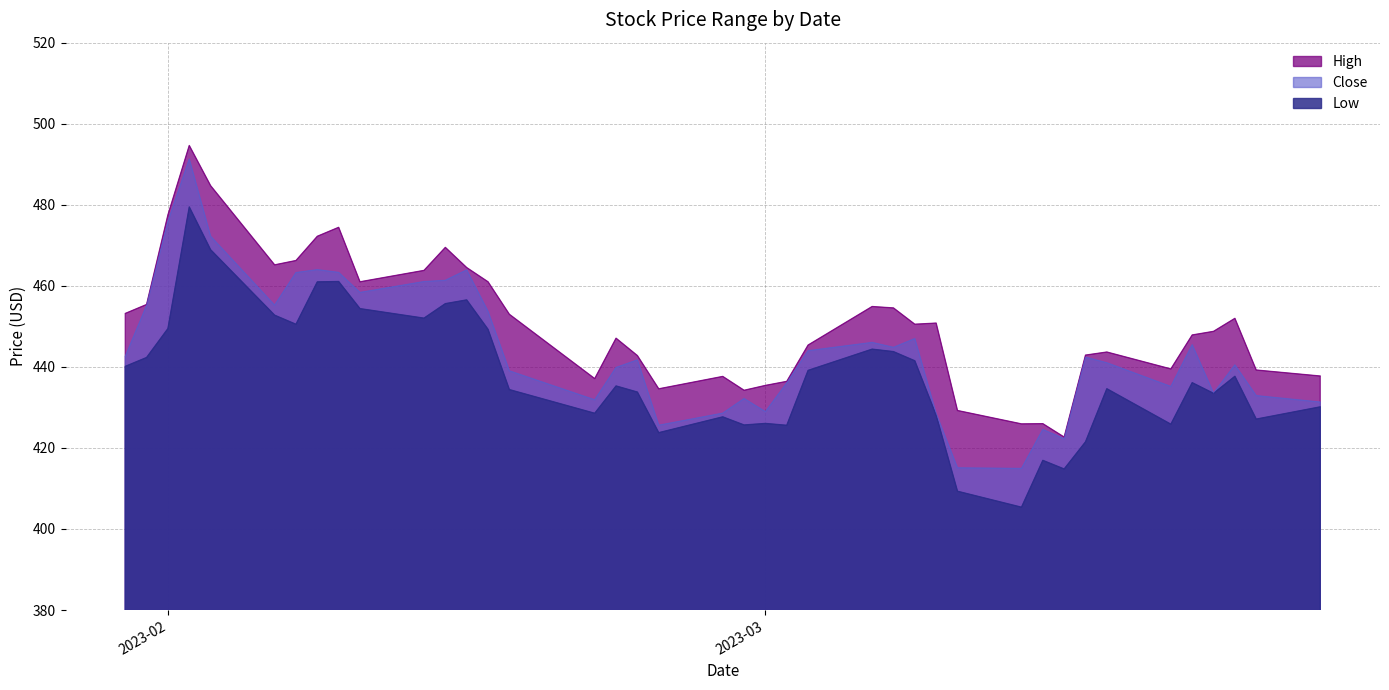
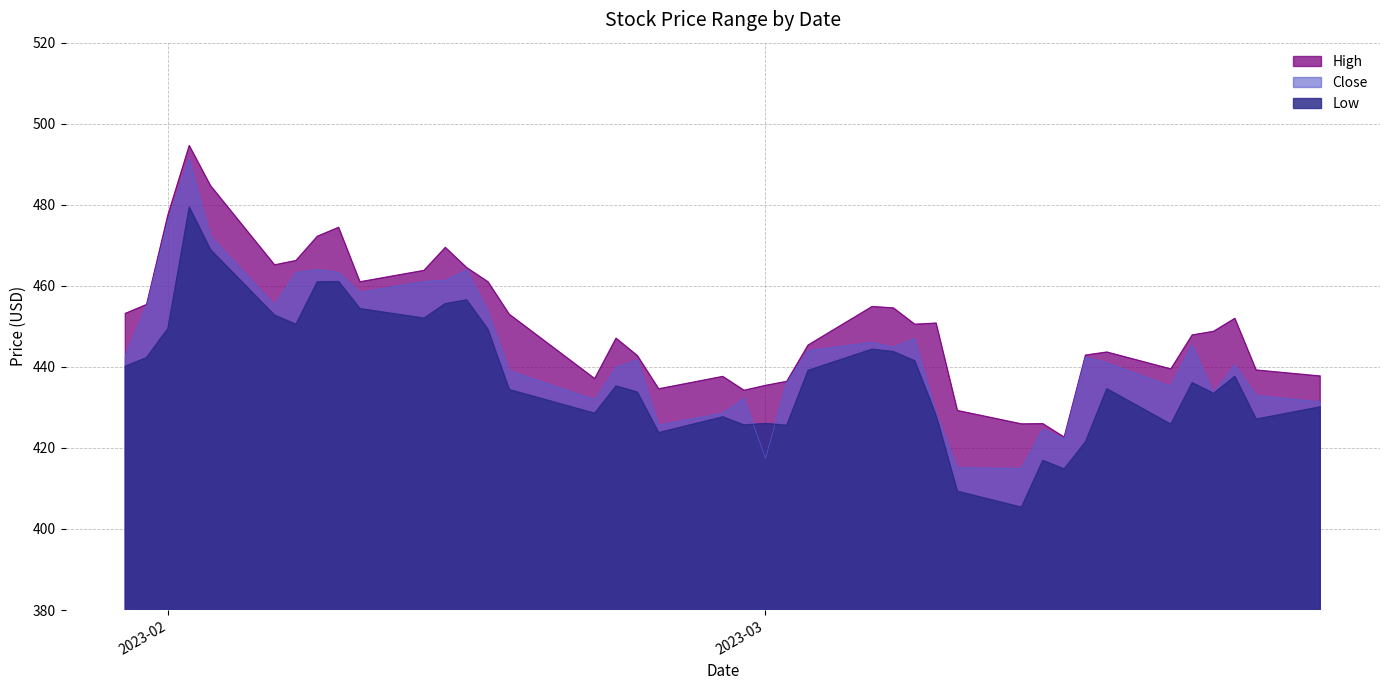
Close, 2023-03: 429 -> 417
